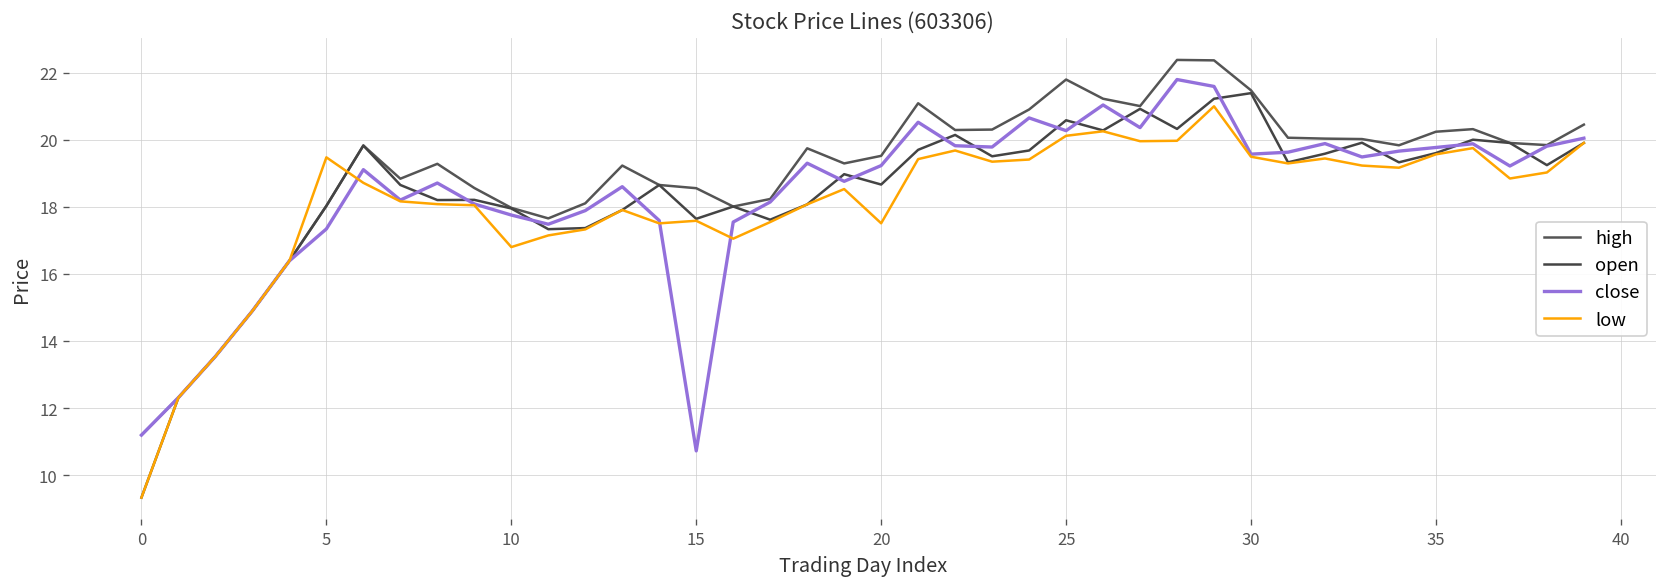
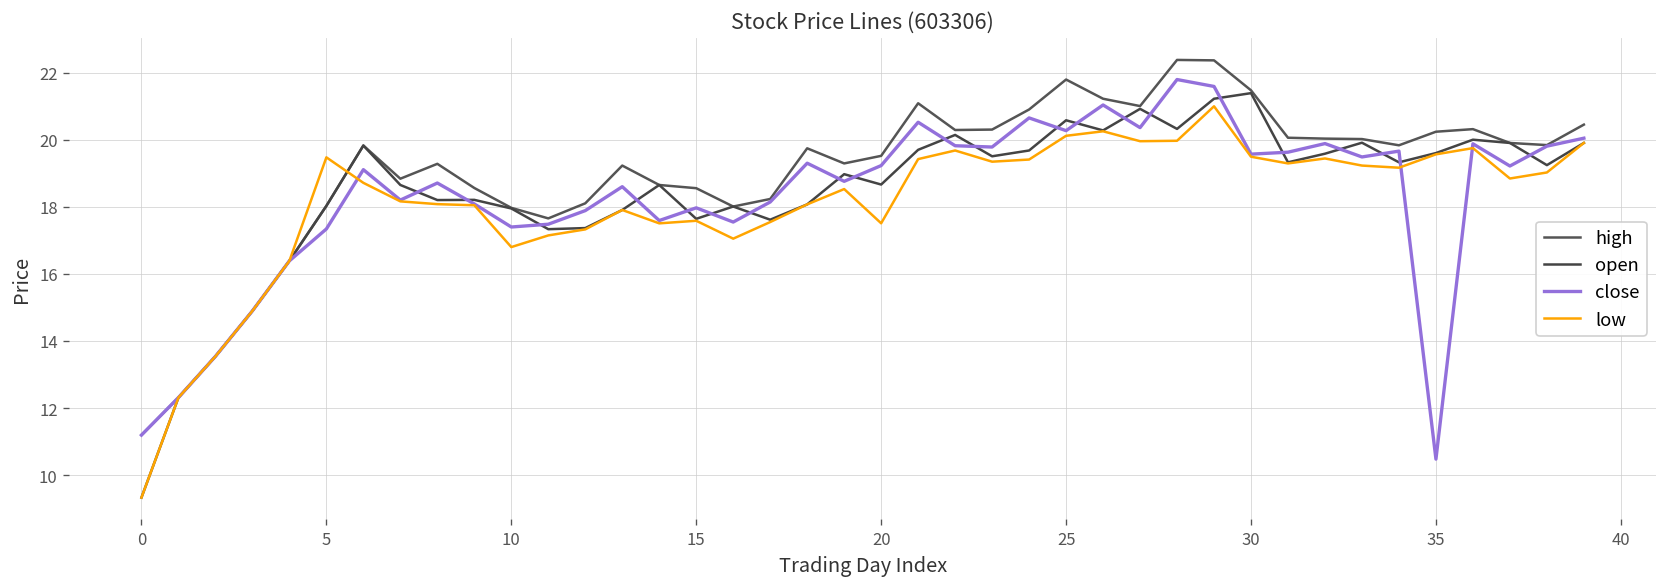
close, 10: 17.8 -> 17.4
close, 15: 10.7 -> 18.0
close, 35: 19.8 -> 10.5
